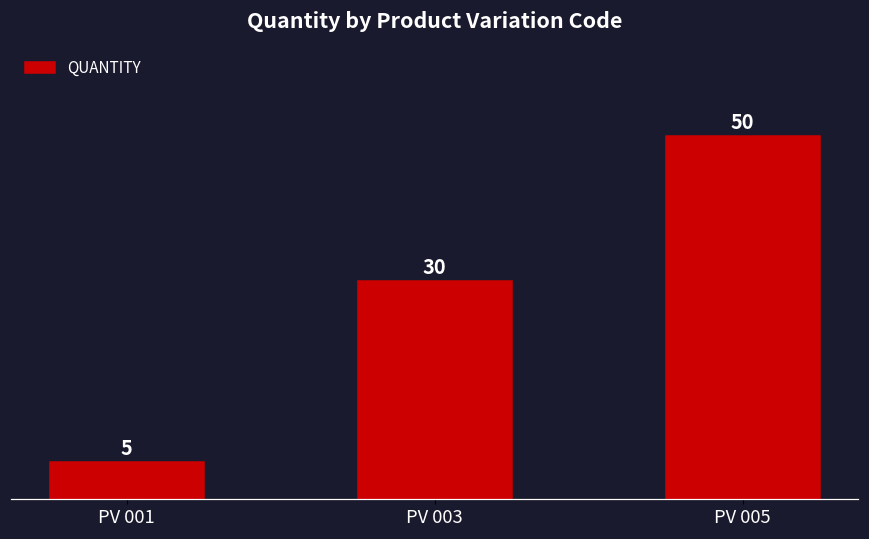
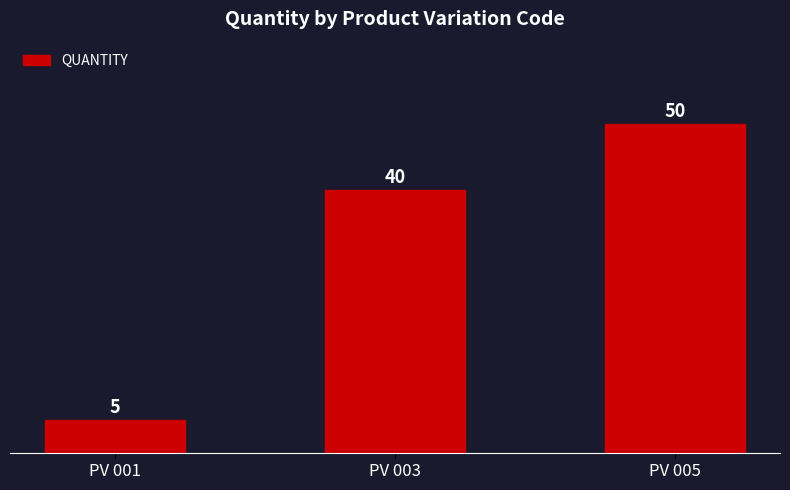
PV 003: 30 -> 40
